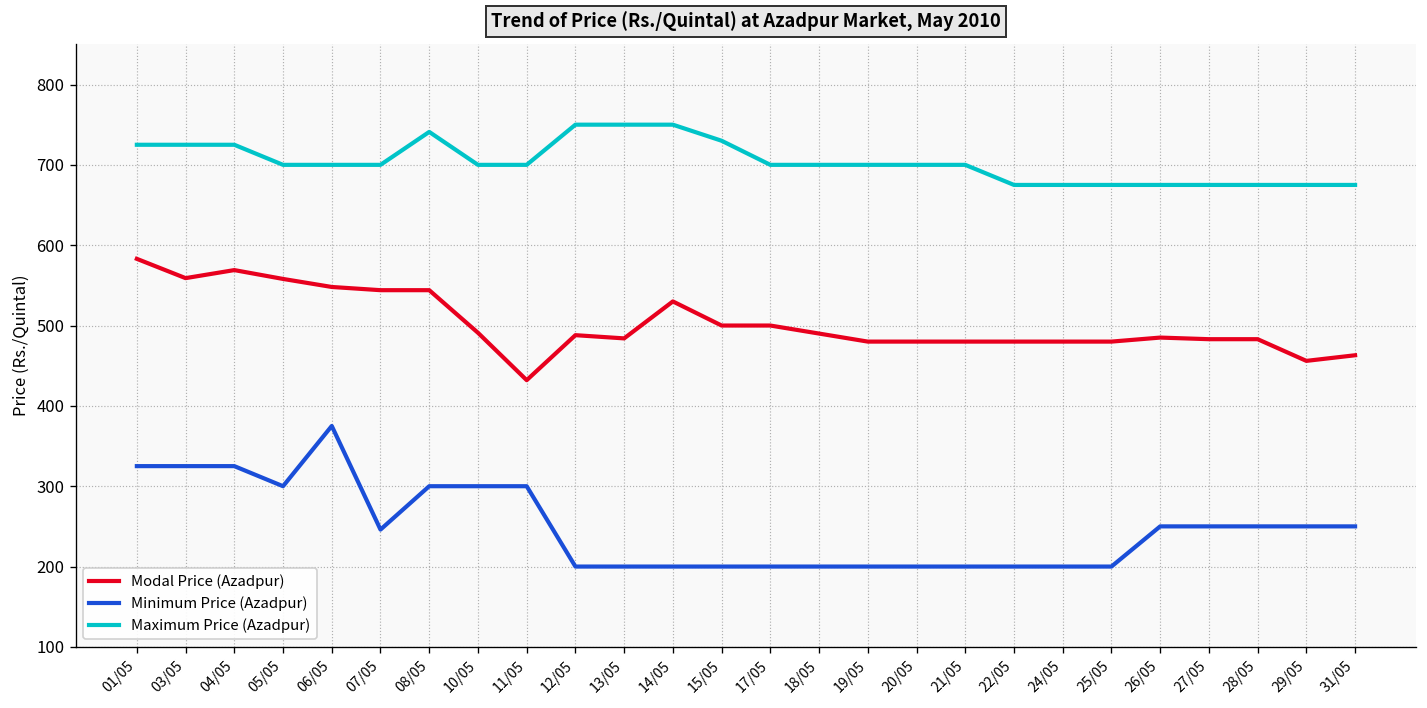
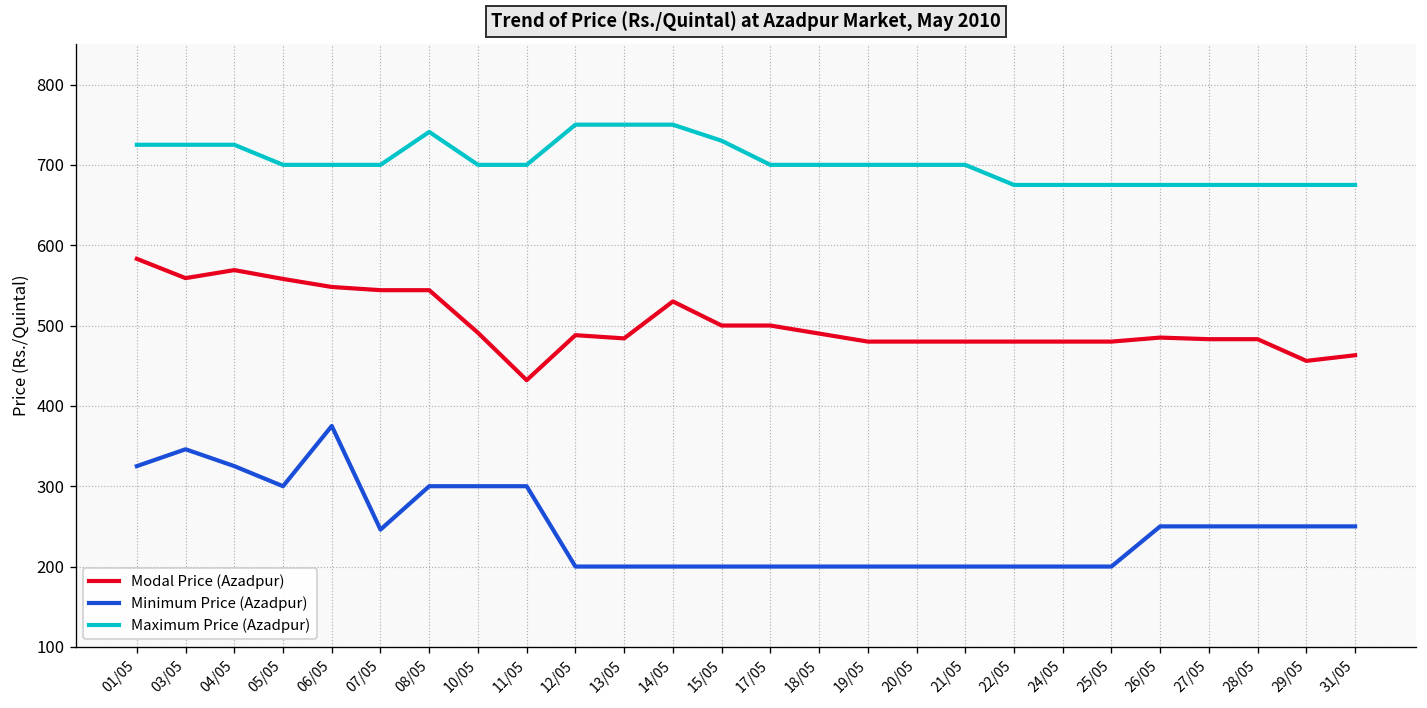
Minimum Price (Azadpur), 03/05: 330 -> 350
